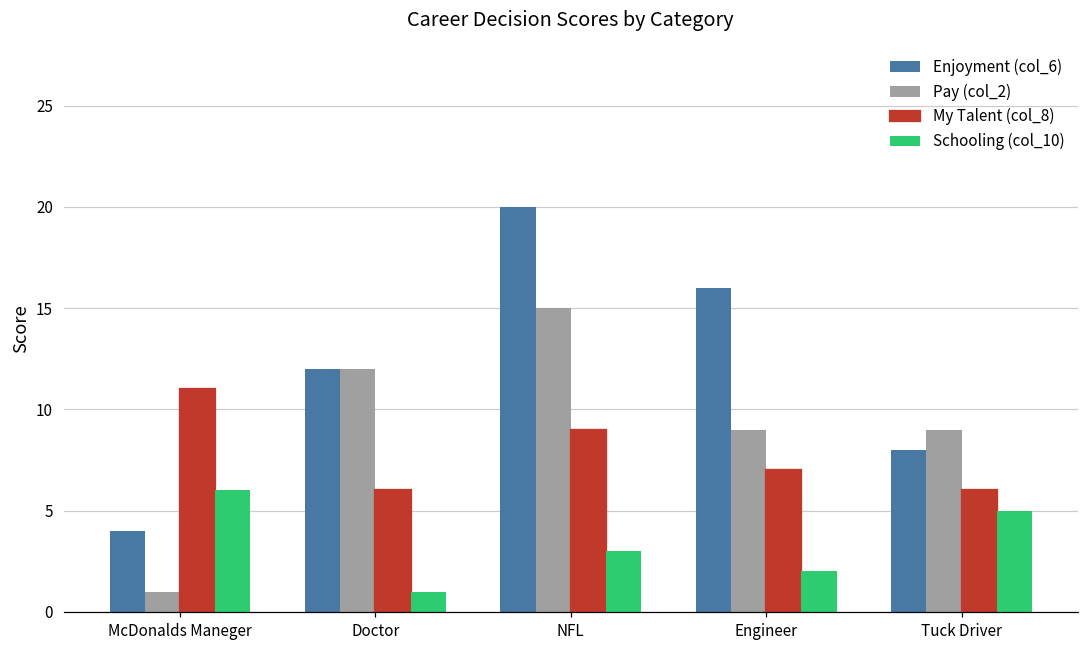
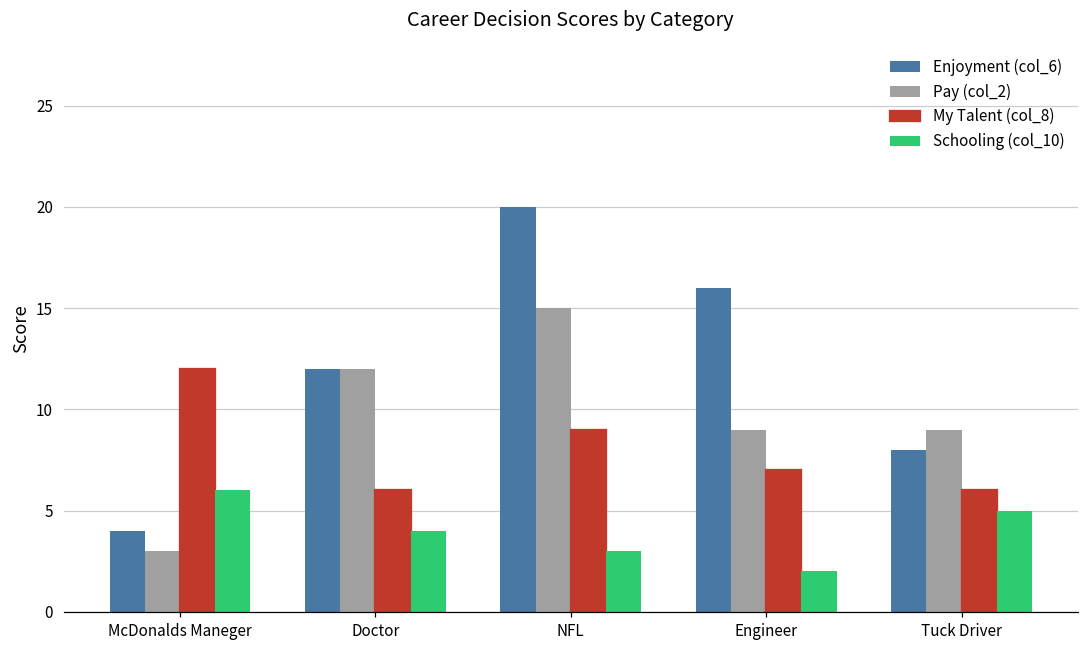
Pay (col_2), McDonalds Maneger: 1 -> 3
My Talent (col_8), McDonalds Maneger: 11 -> 12
Schooling (col_10), Doctor: 1 -> 4
